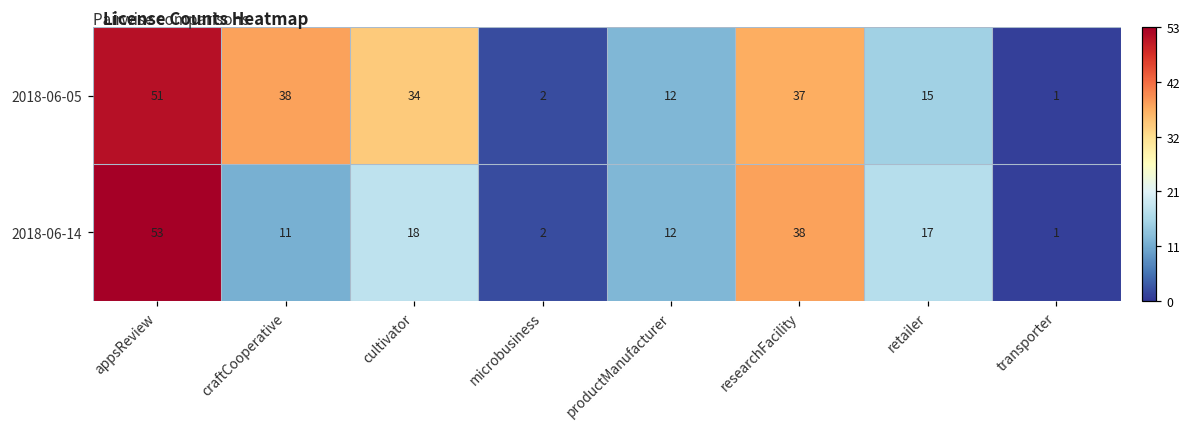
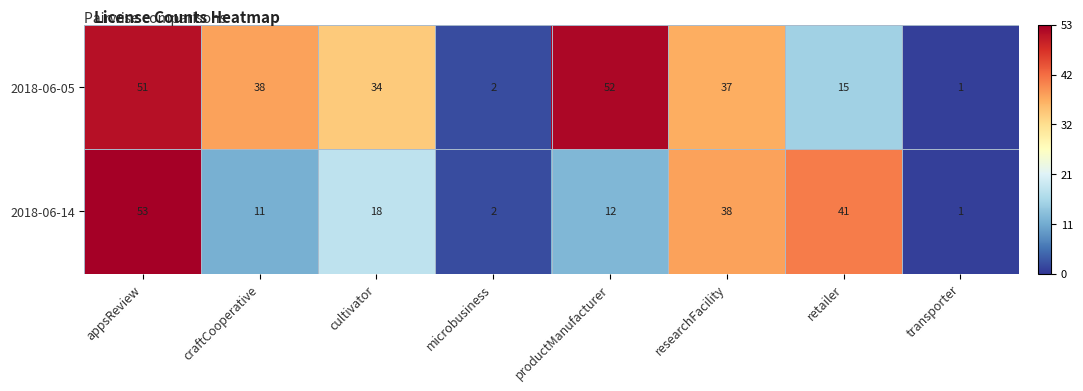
2018-06-05, productManufacturer: 12 -> 52
2018-06-14, retailer: 17 -> 41
